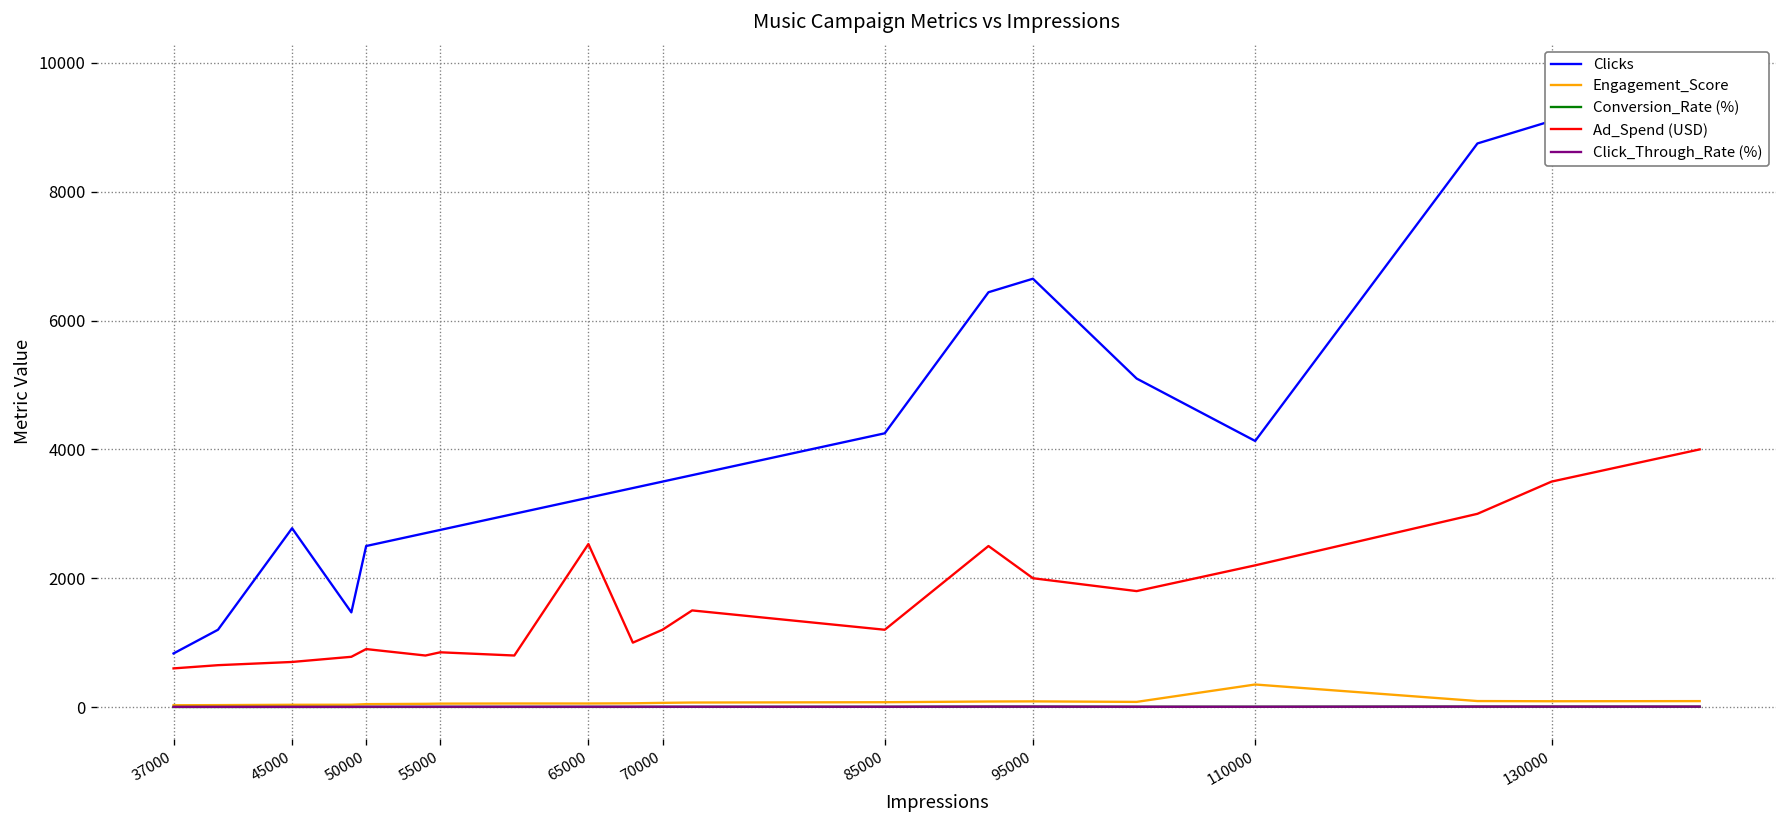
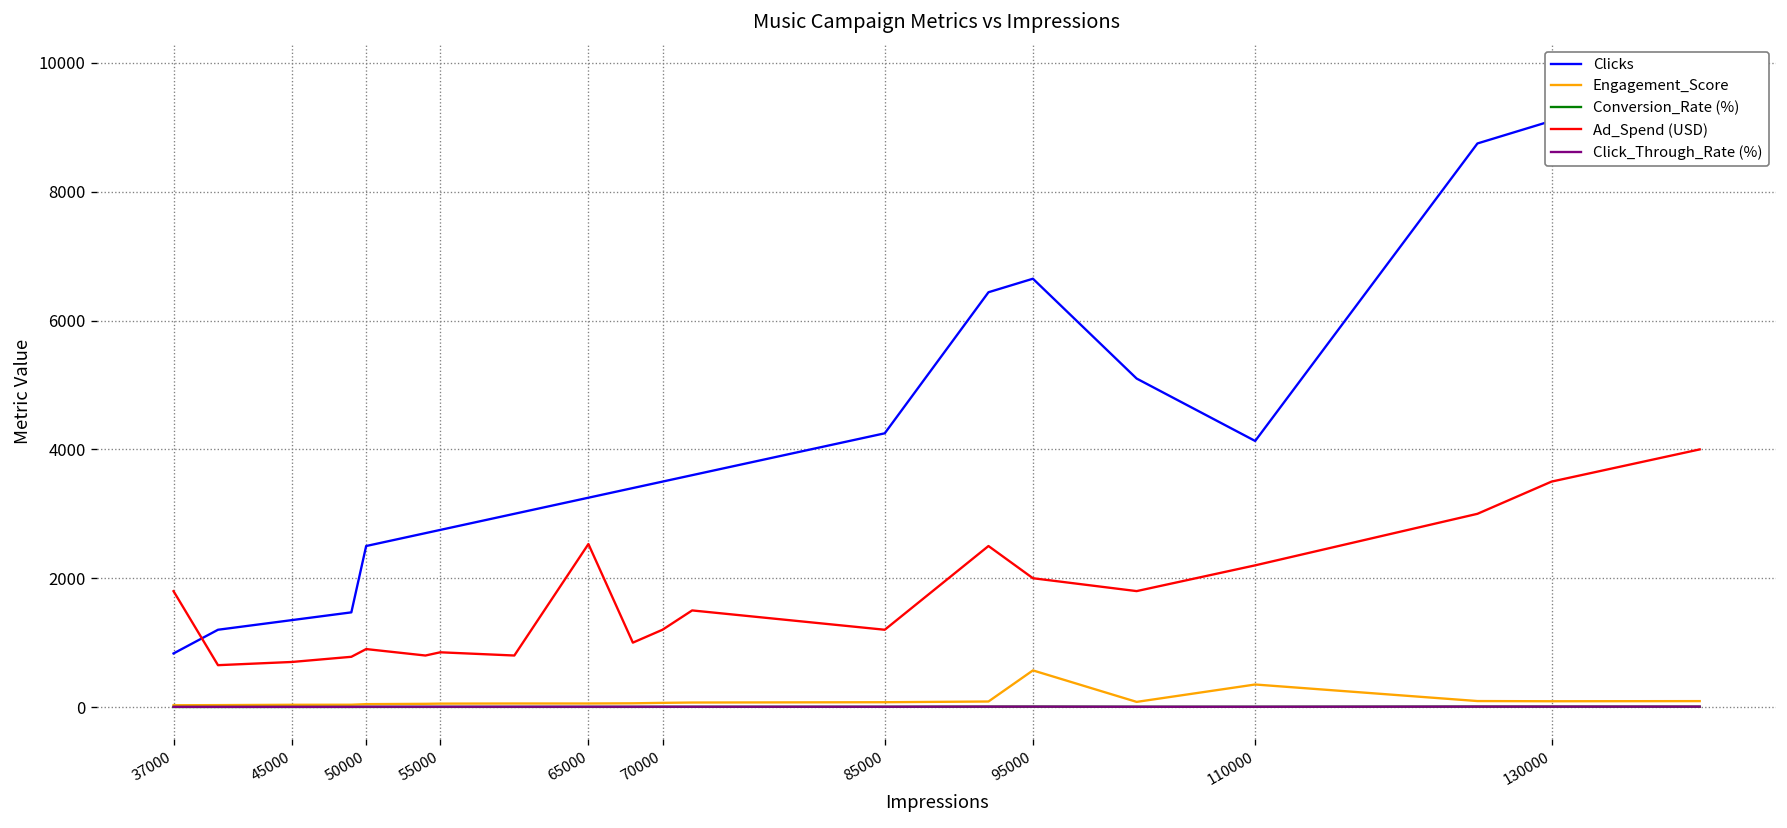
Ad_Spend (USD), 37000: 600 -> 1800
Clicks, 45000: 2800 -> 1400
Engagement_Score, 95000: 100 -> 600
